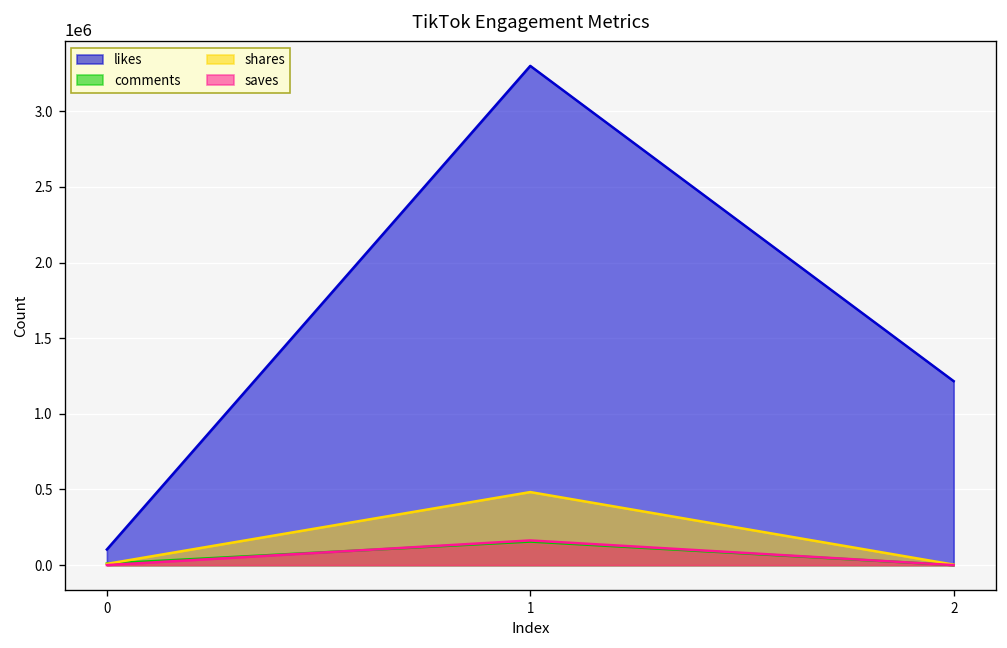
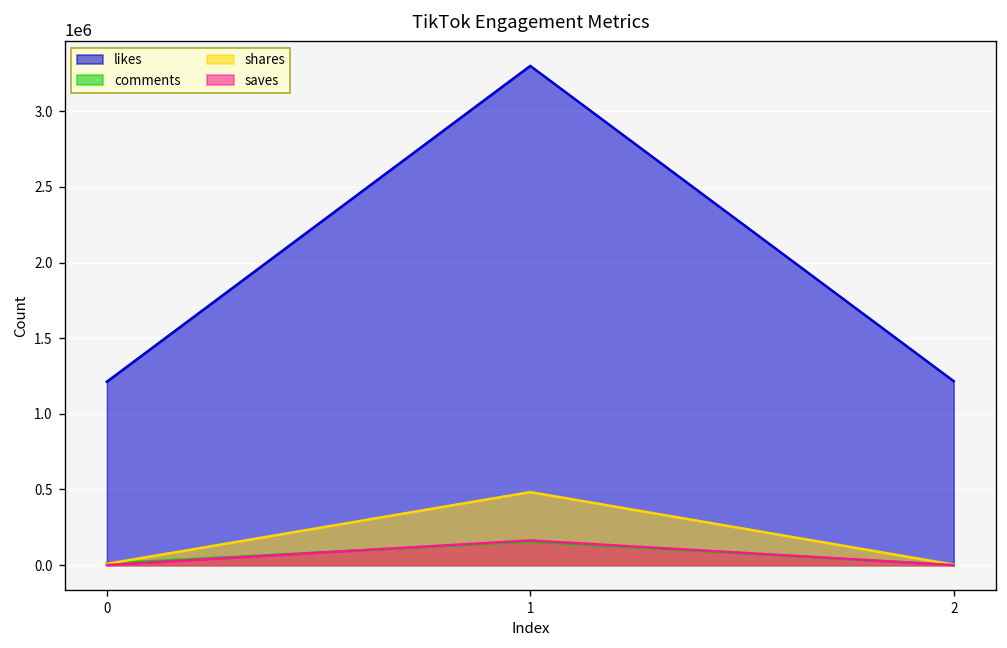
likes, 0: 100000 -> 1210000
